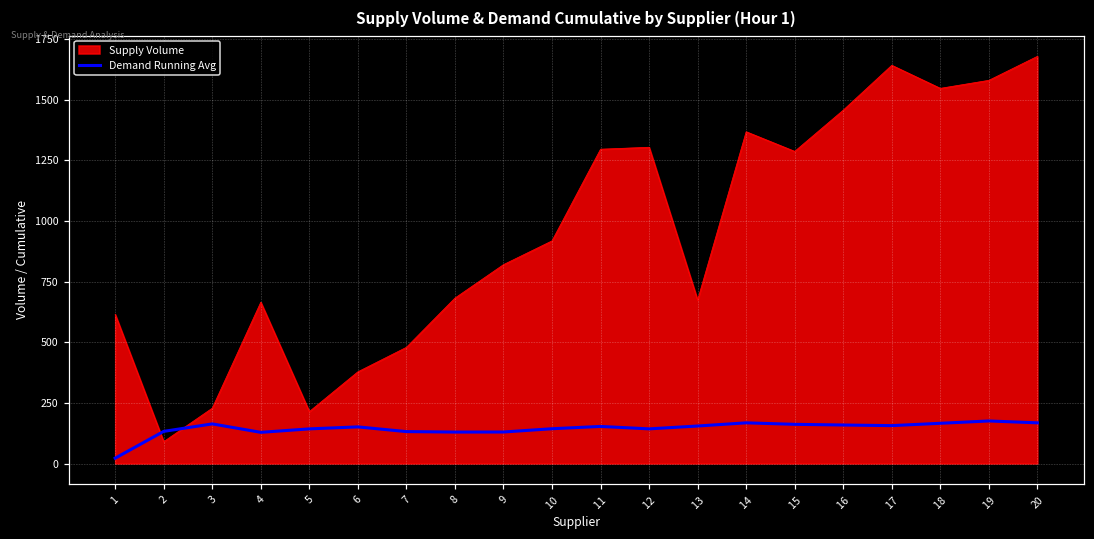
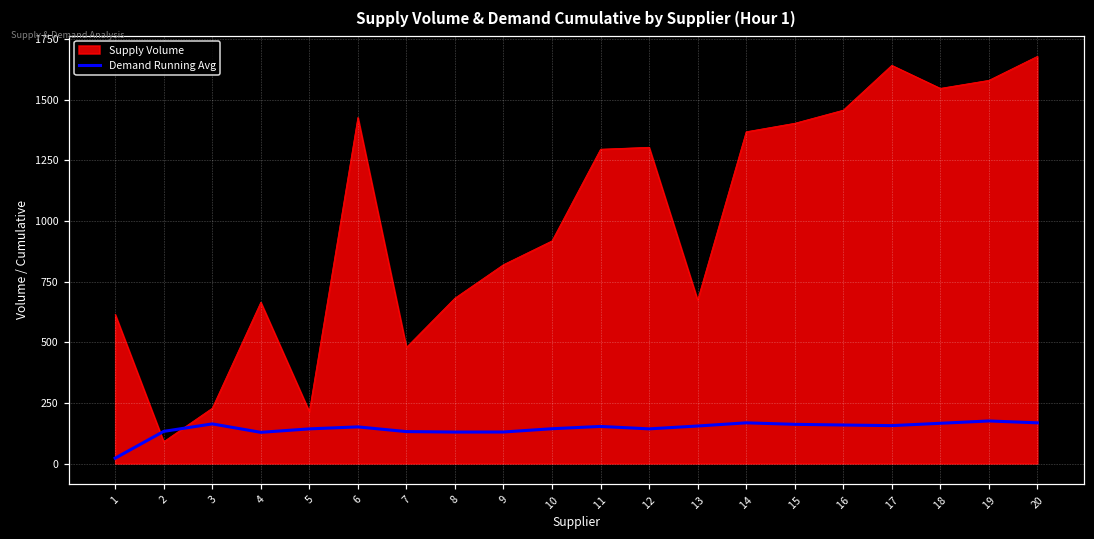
Supply Volume, 6: 380 -> 1430
Supply Volume, 15: 1290 -> 1400
